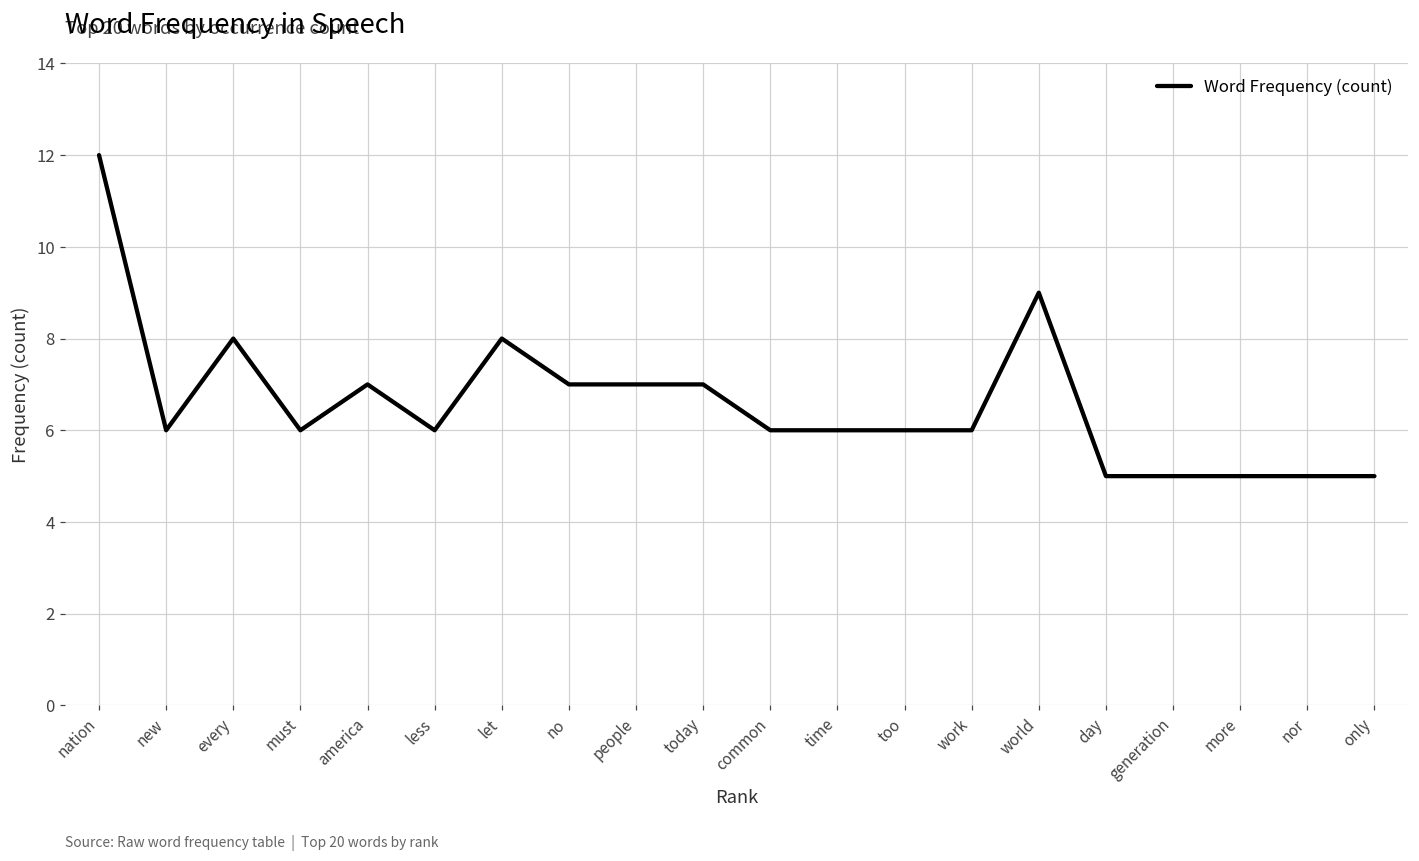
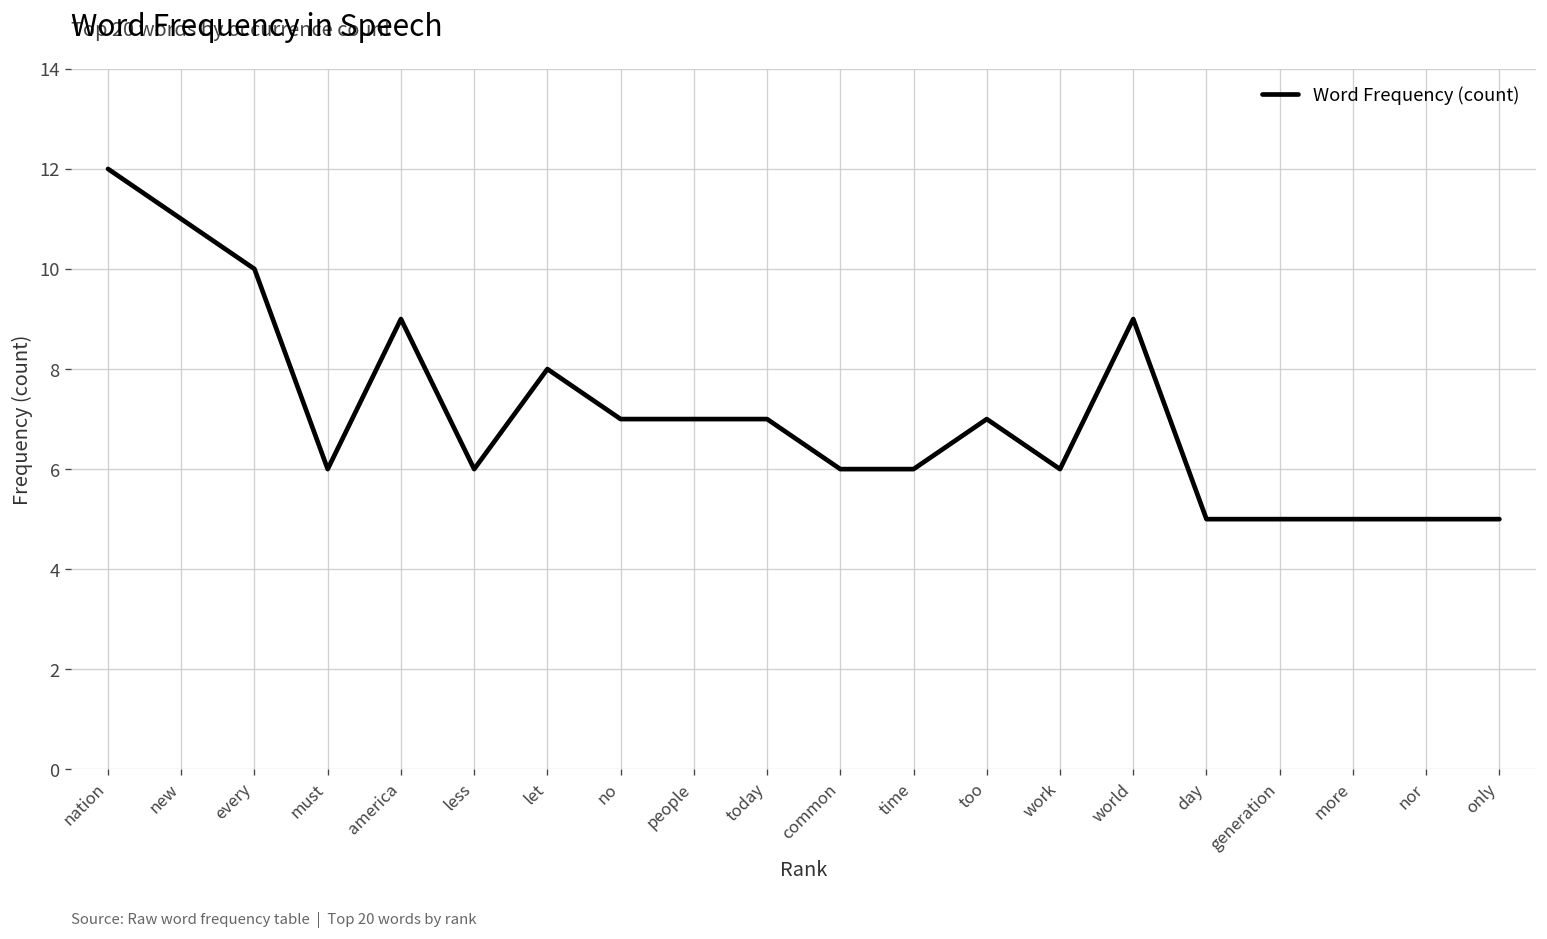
new: 6 -> 11
every: 8 -> 10
america: 7 -> 9
too: 6 -> 7
